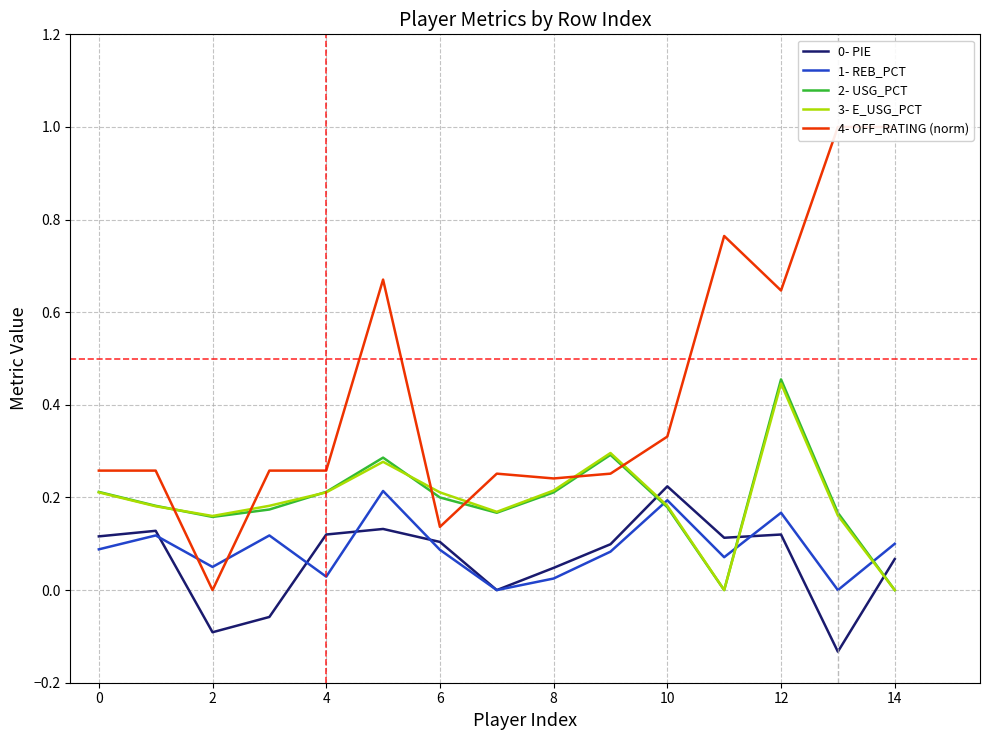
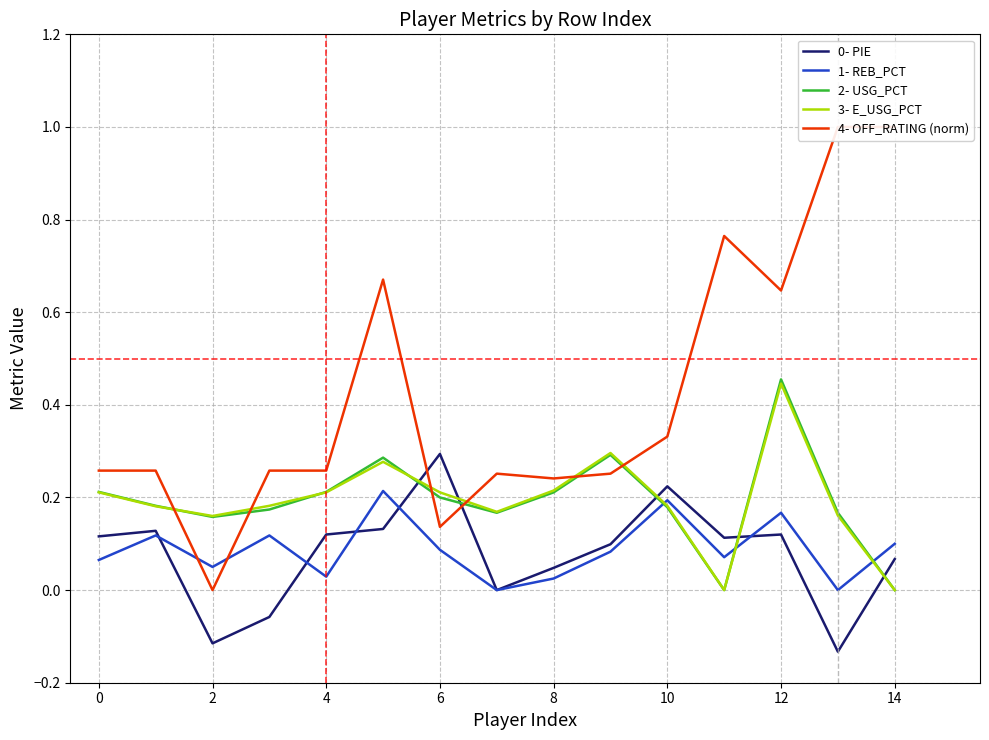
1- REB_PCT, 0: 0.09 -> 0.07
0- PIE, 2: -0.09 -> -0.12
0- PIE, 6: 0.10 -> 0.29
